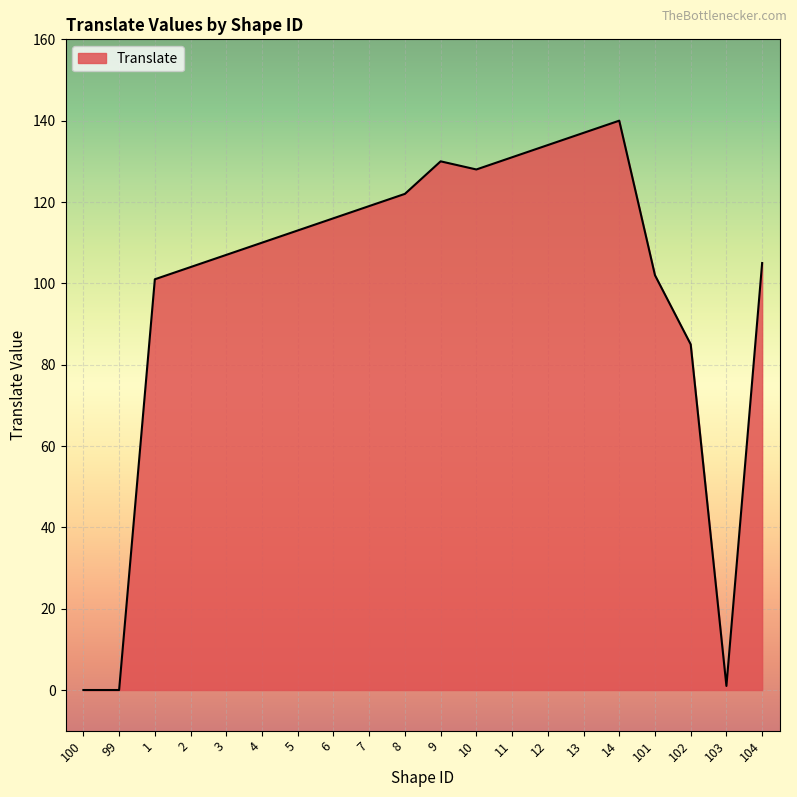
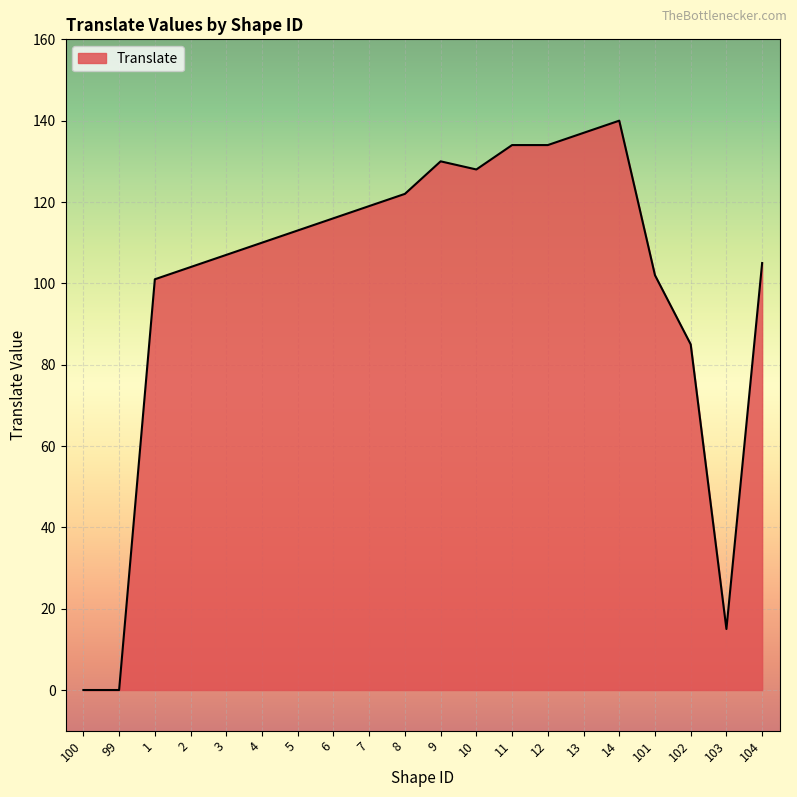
11: 131 -> 134
103: 1 -> 15
